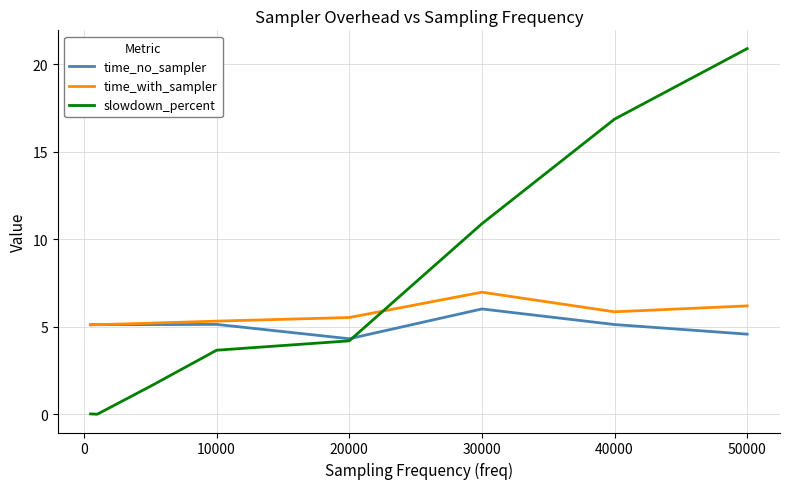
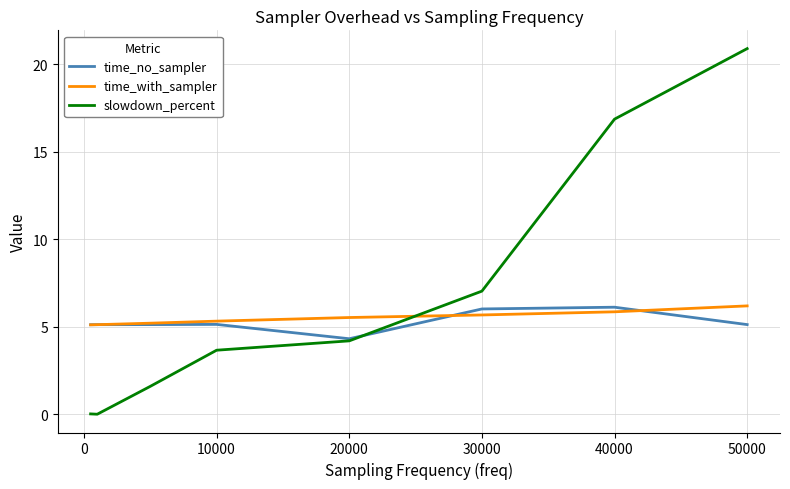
time_with_sampler, 30000: 7.0 -> 5.7
slowdown_percent, 30000: 10.9 -> 7.0
time_no_sampler, 40000: 5.1 -> 6.1
time_no_sampler, 50000: 4.6 -> 5.1
